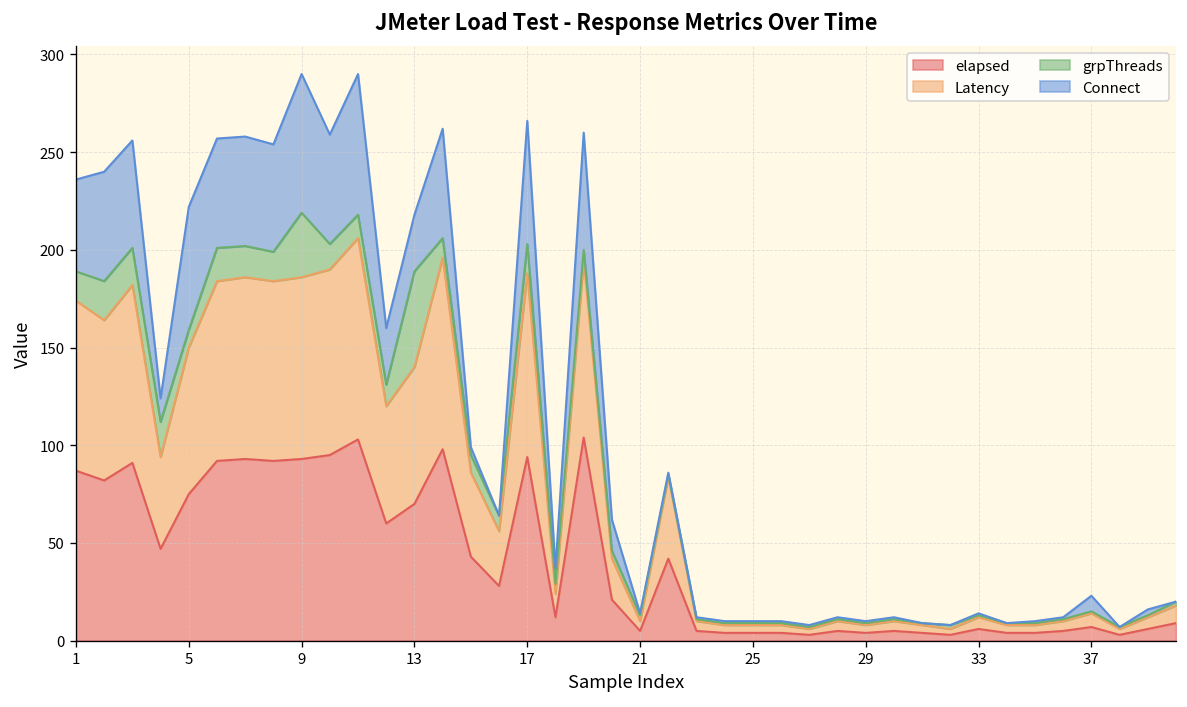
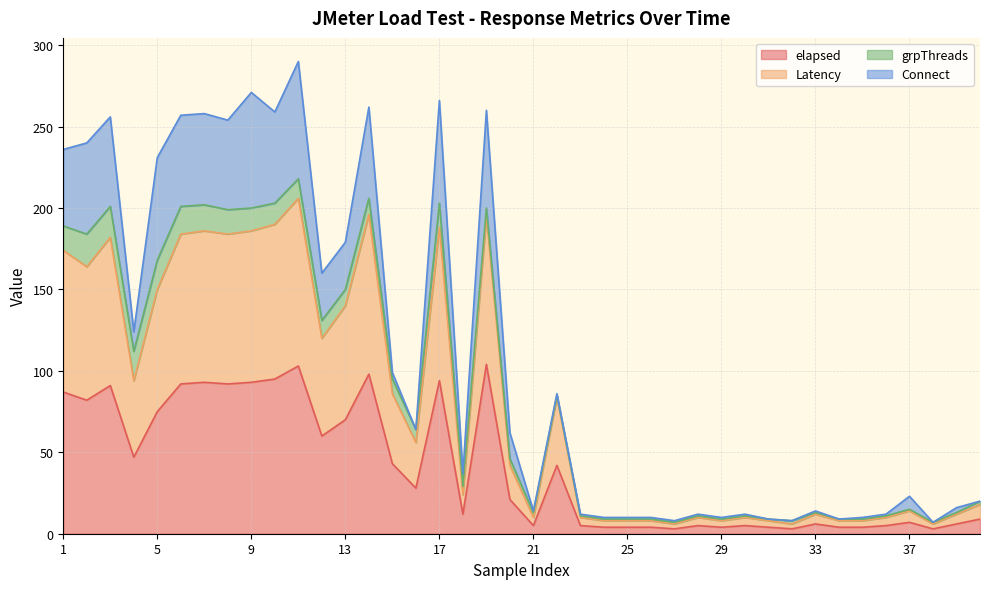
grpThreads, 5: 9 -> 18
grpThreads, 9: 33 -> 14
grpThreads, 13: 49 -> 10
